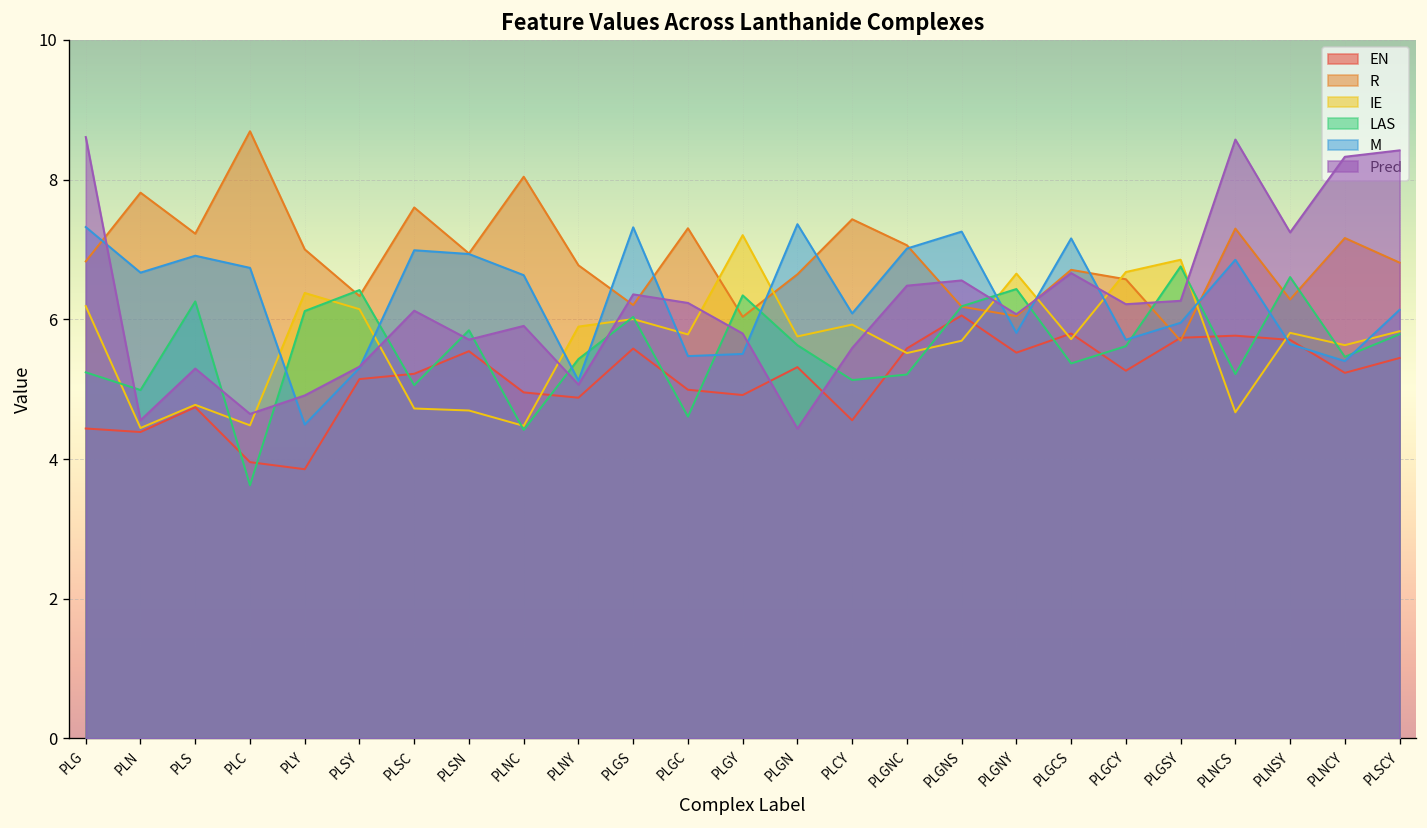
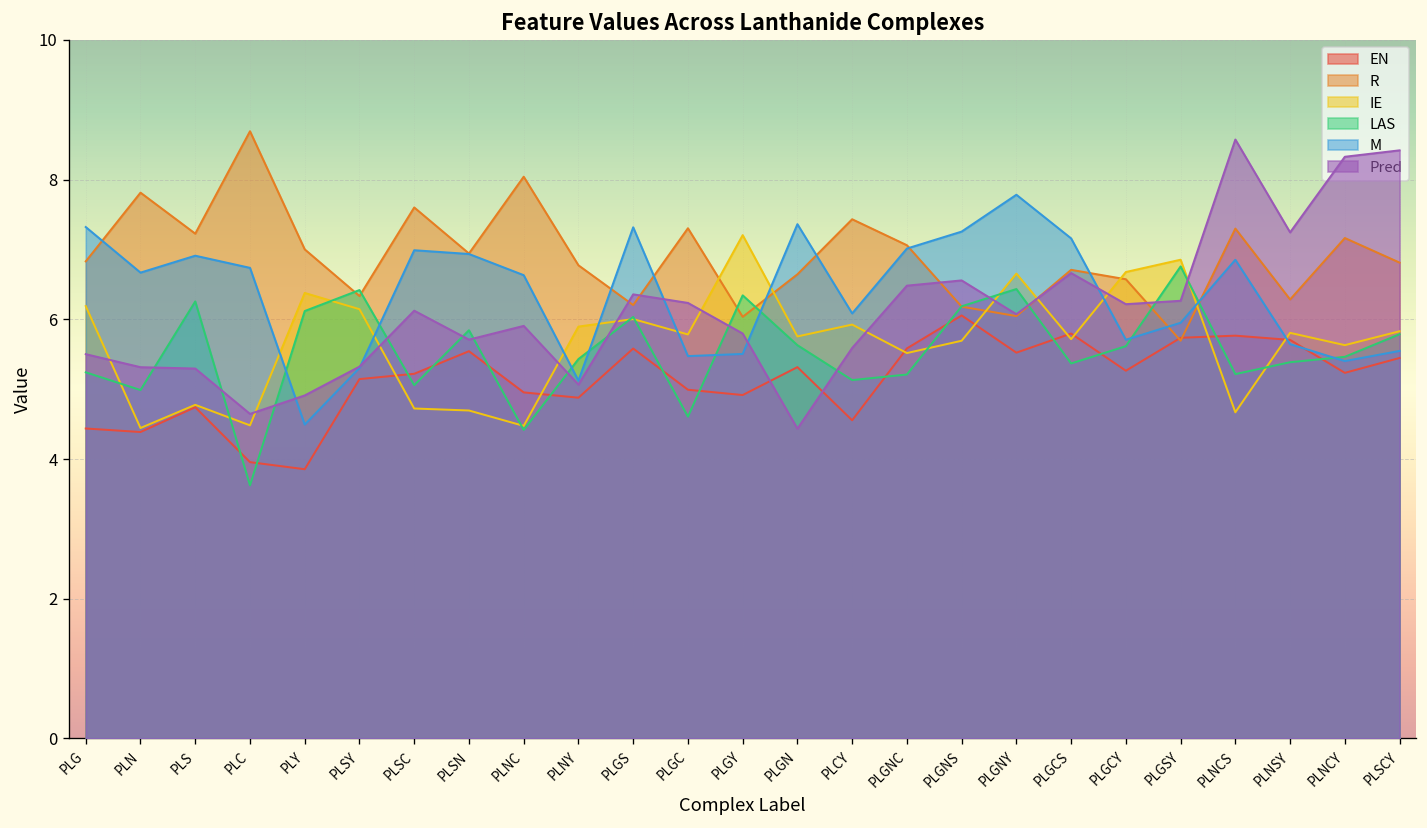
Pred, PLG: 8.6 -> 5.5
Pred, PLN: 4.6 -> 5.3
M, PLGNY: 5.8 -> 7.8
LAS, PLNSY: 6.6 -> 5.4
M, PLSCY: 6.1 -> 5.5
